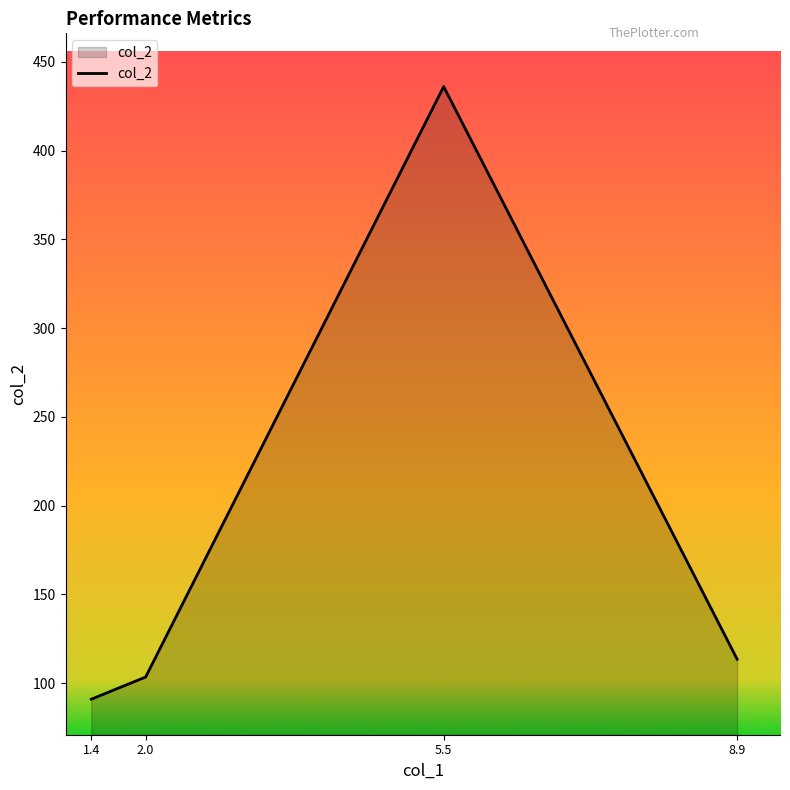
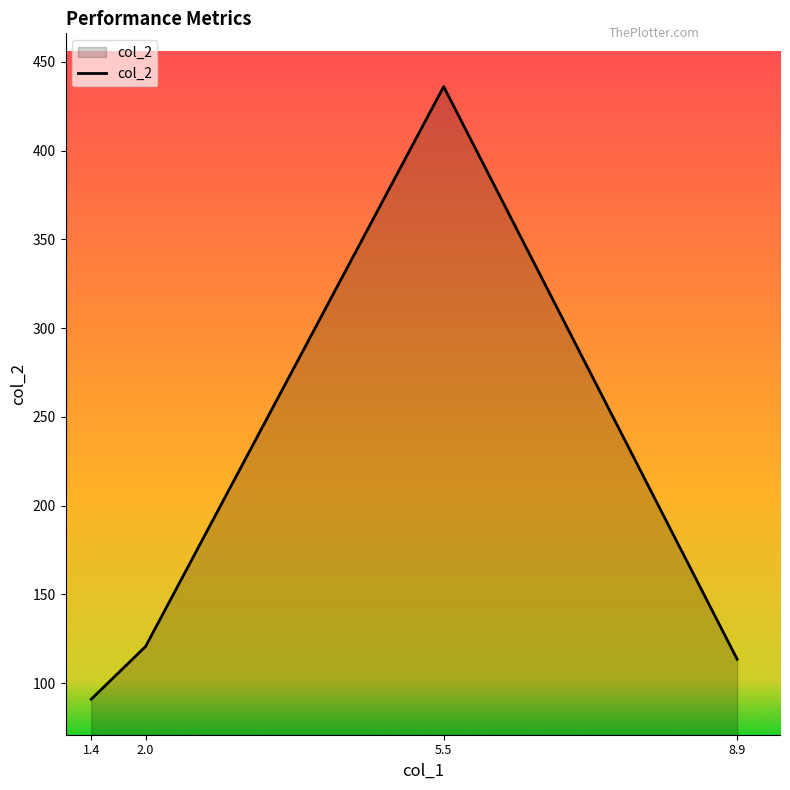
2.0: 103 -> 121
